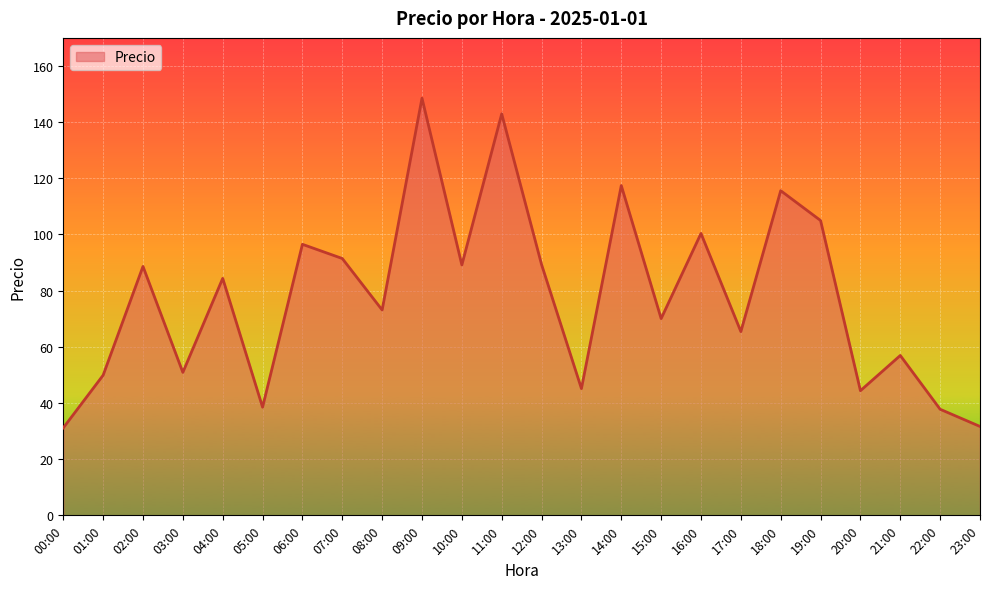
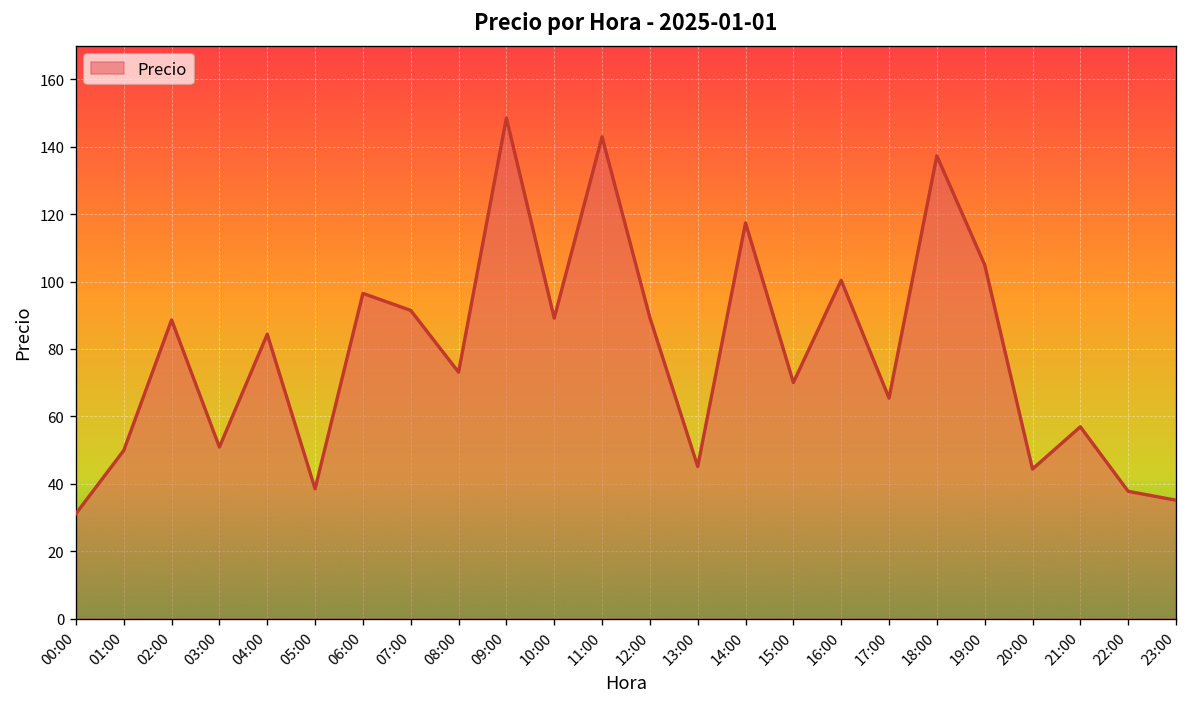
18:00: 116 -> 137
23:00: 32 -> 35
